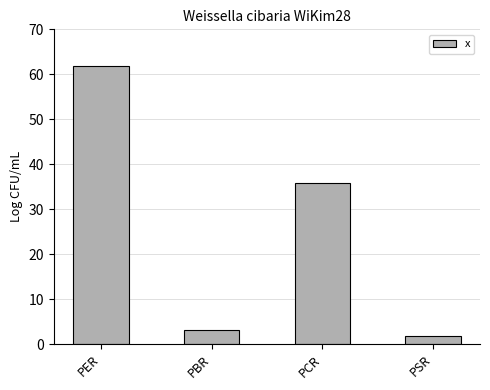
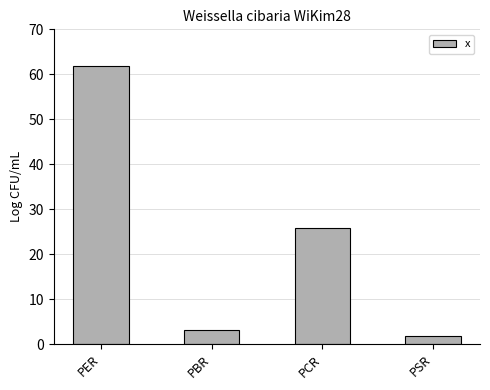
PCR: 36 -> 26
